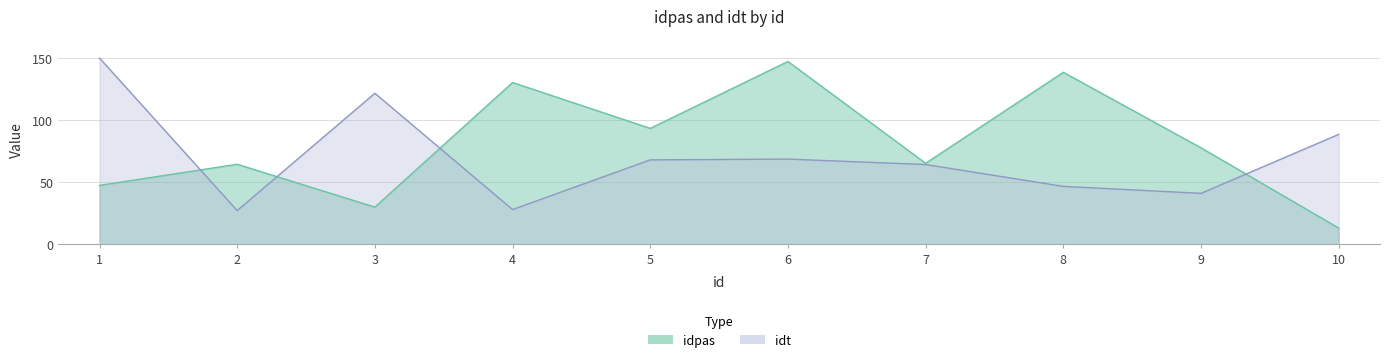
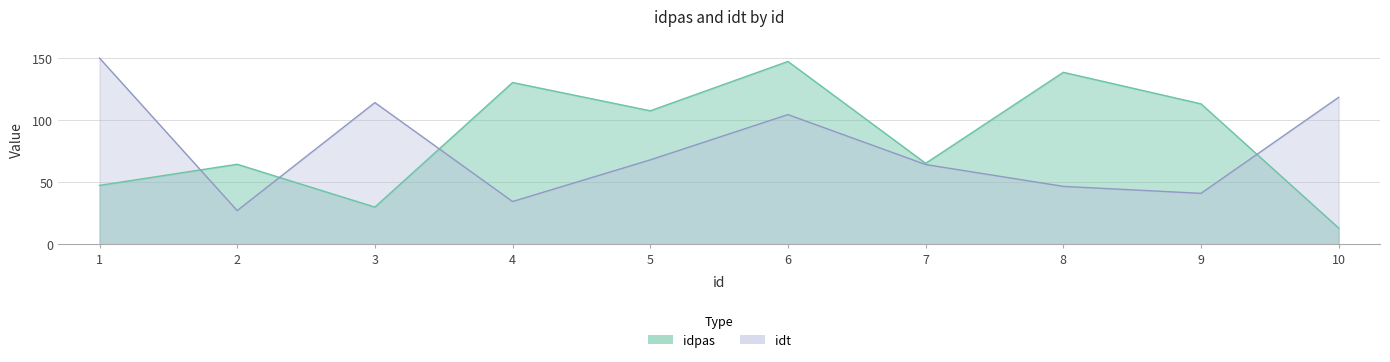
idt, 3: 122 -> 114
idt, 4: 28 -> 35
idpas, 5: 93 -> 108
idt, 6: 69 -> 105
idpas, 9: 78 -> 113
idt, 10: 89 -> 118
